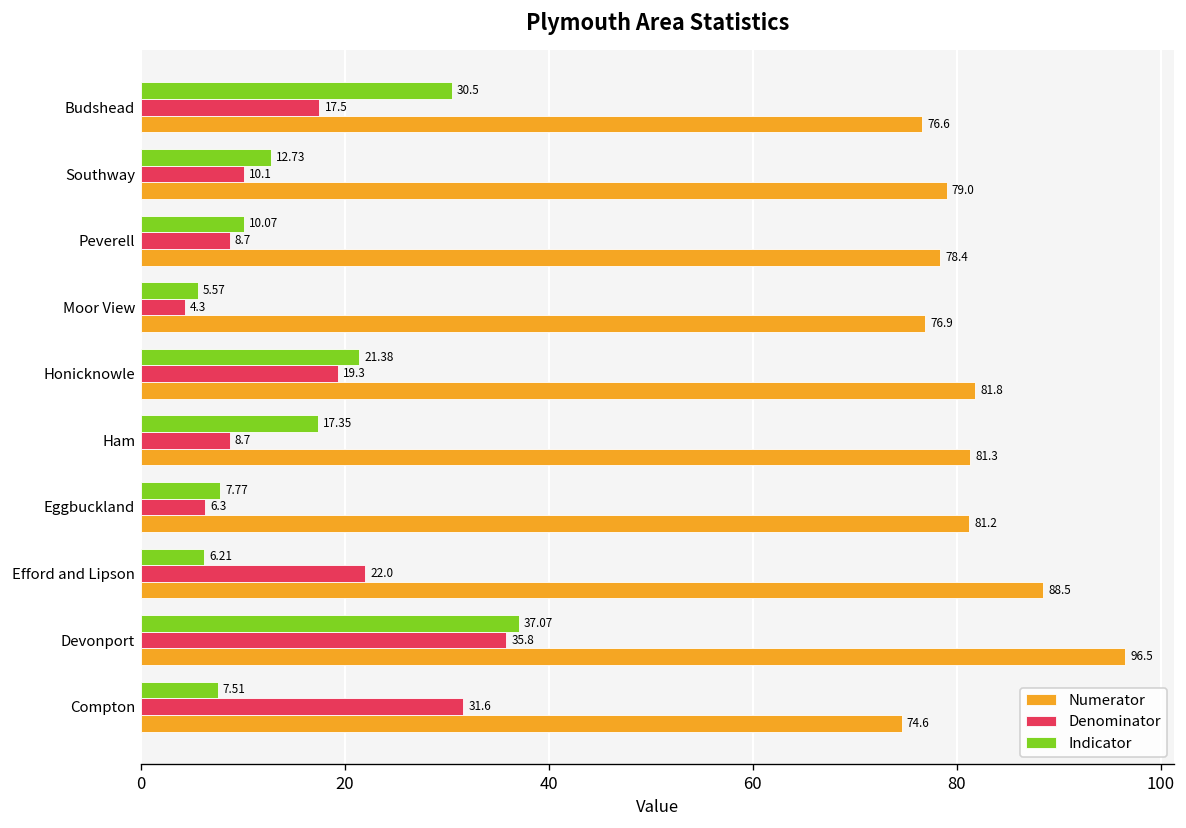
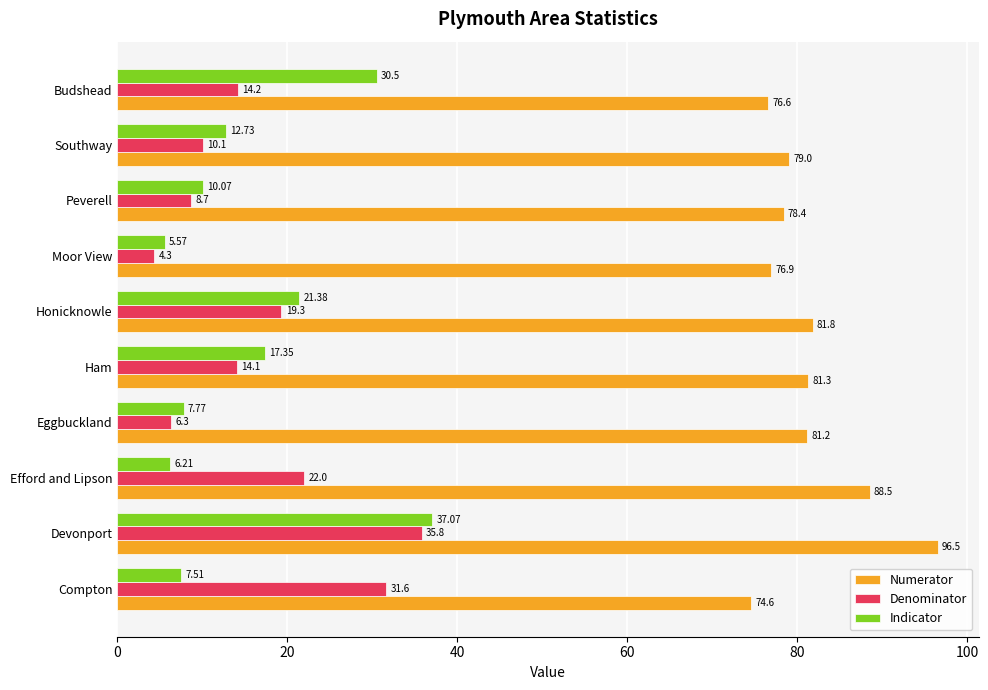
Denominator, Budshead: 17.5 -> 14.2
Denominator, Ham: 8.7 -> 14.1
